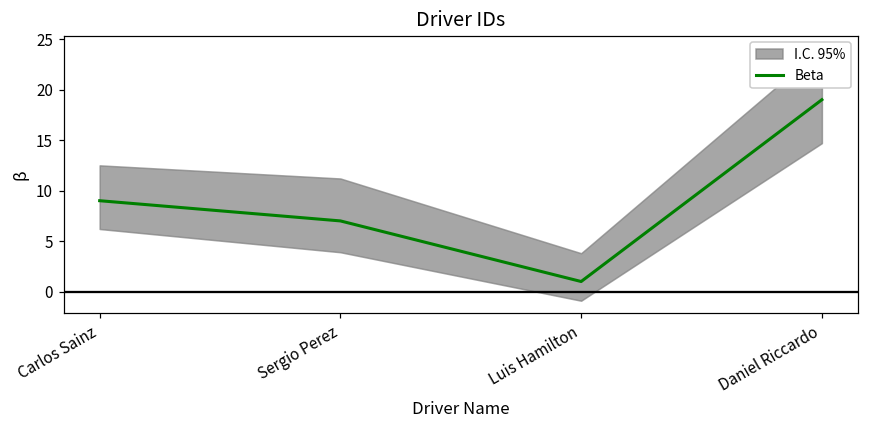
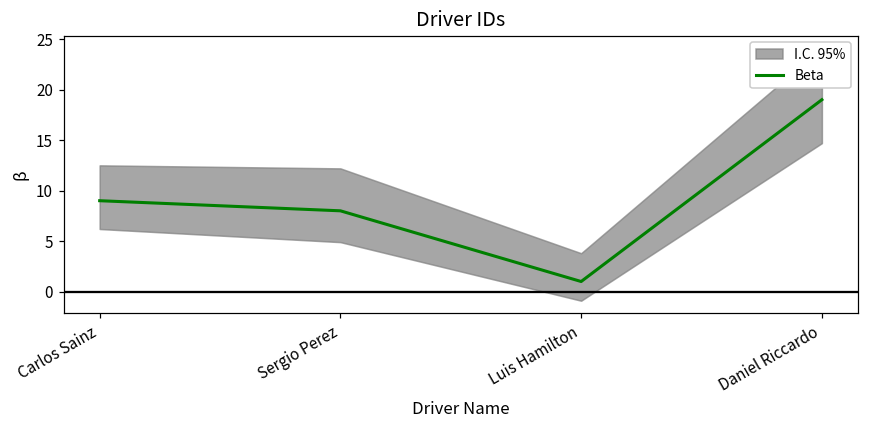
Beta, Sergio Perez: 7 -> 8
